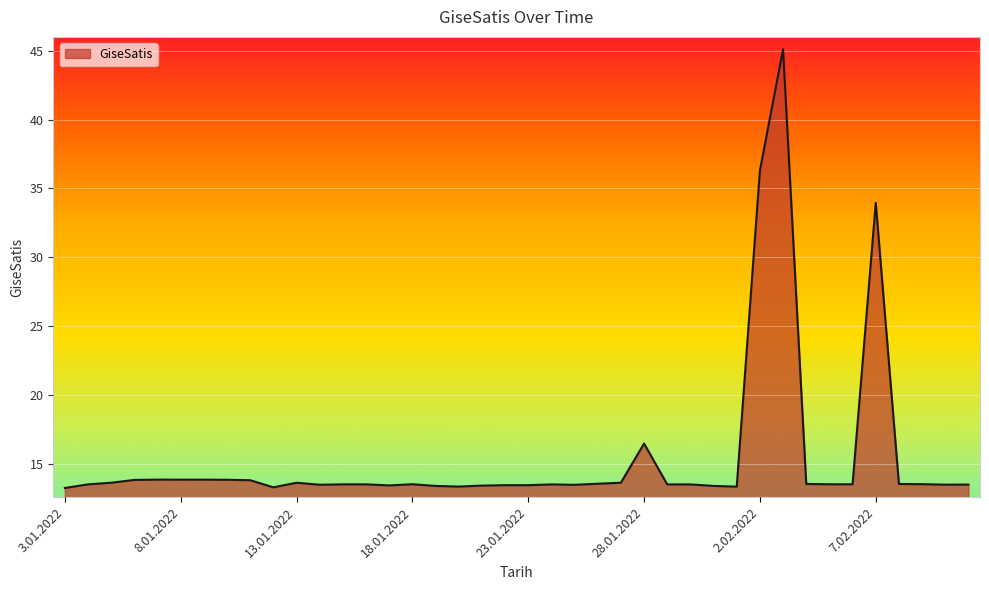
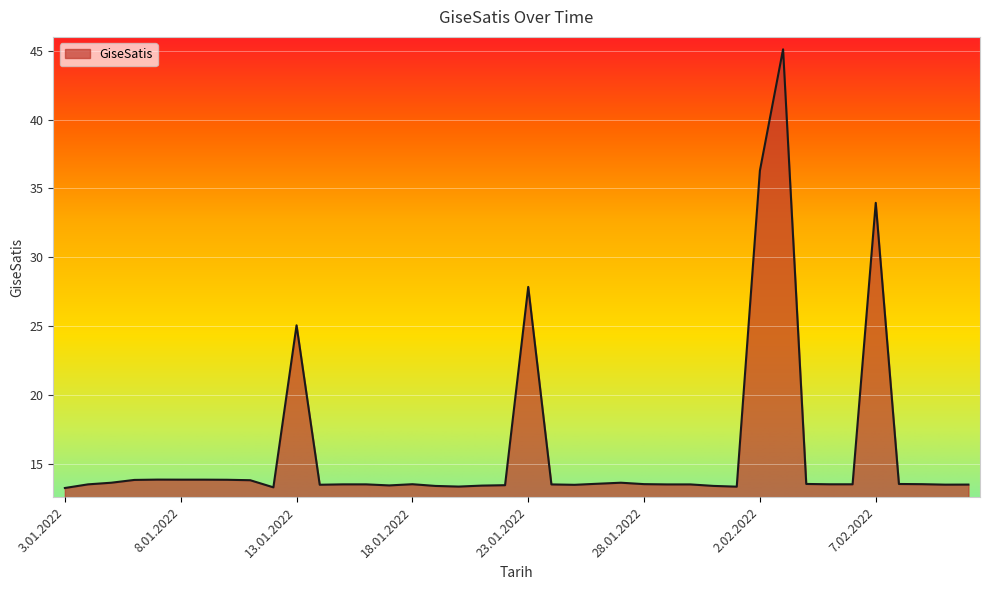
13.01.2022: 13.7 -> 25.1
23.01.2022: 13.5 -> 27.9
28.01.2022: 16.5 -> 13.6
